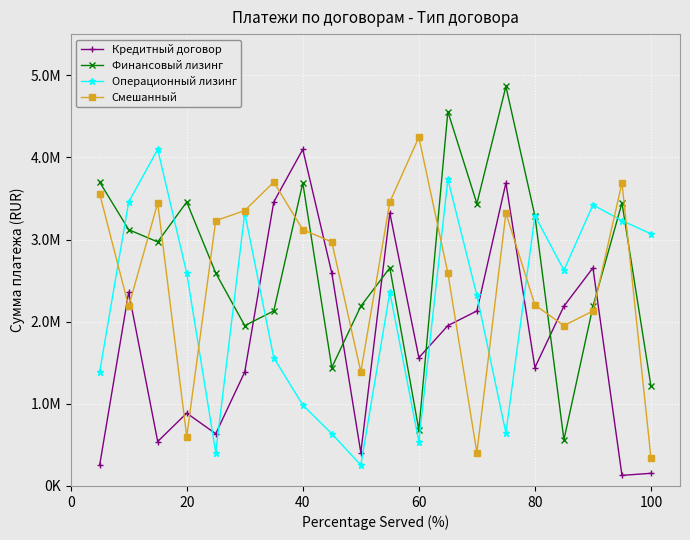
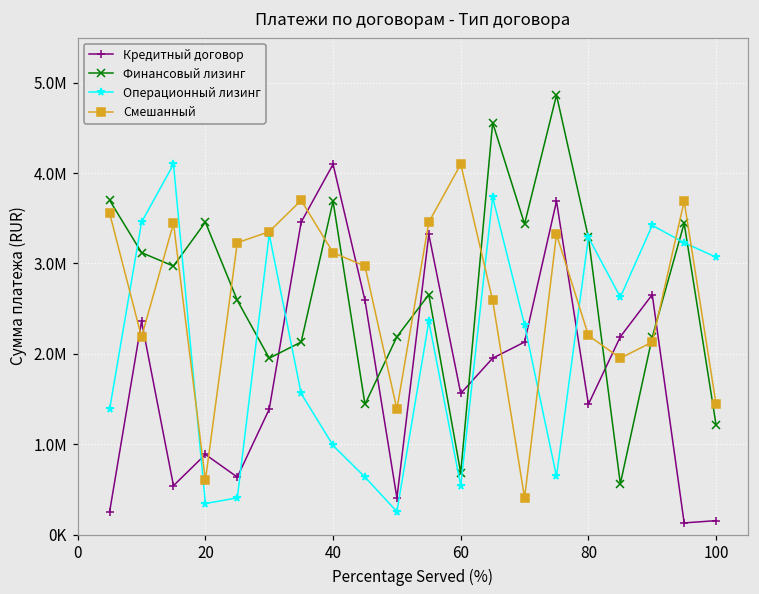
Операционный лизинг, 20: 2600000 -> 300000
Смешанный, 60: 4200000 -> 4100000
Смешанный, 100: 300000 -> 1400000
